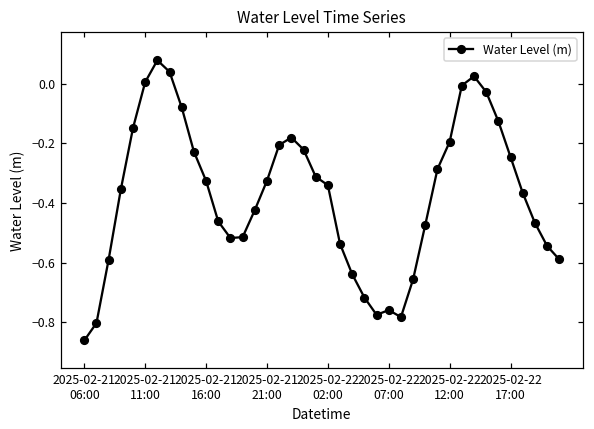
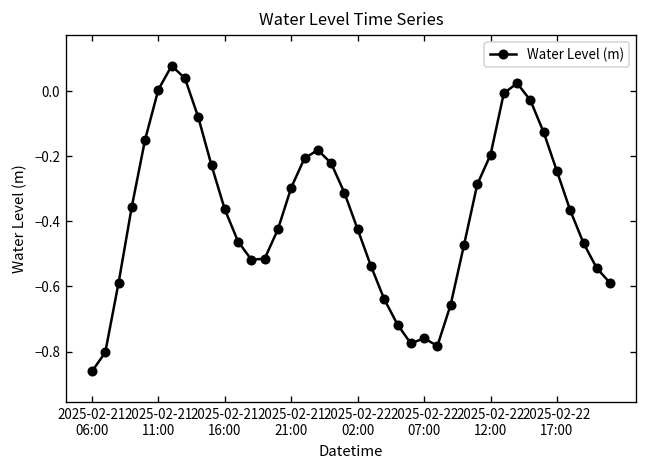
2025-02-21 16:00: -0.33 -> -0.36
2025-02-21 21:00: -0.33 -> -0.30
2025-02-22 02:00: -0.34 -> -0.42
